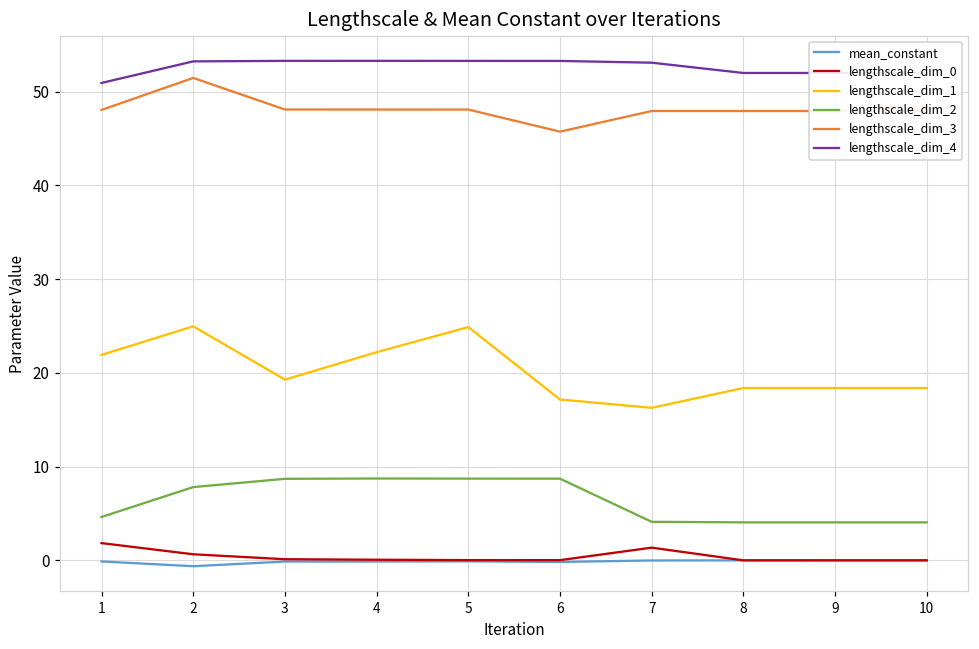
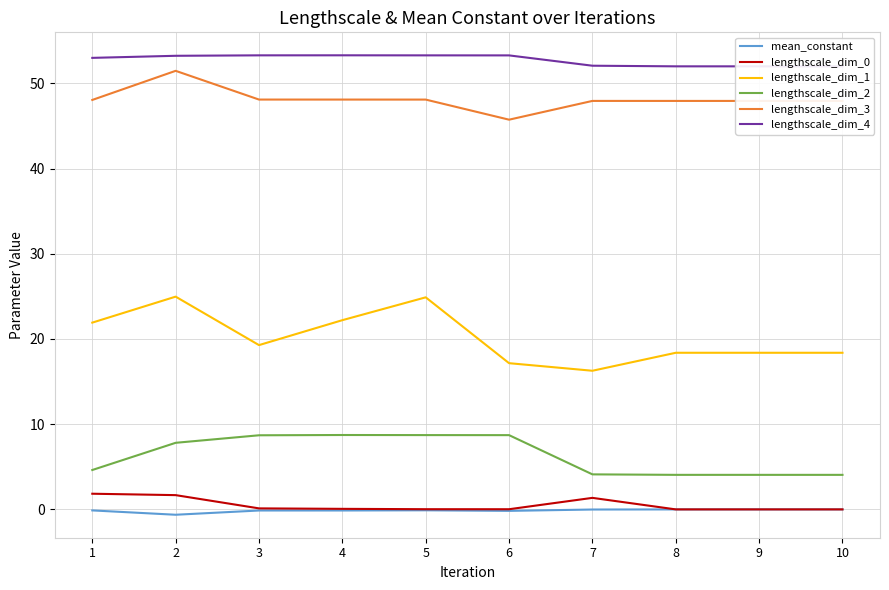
lengthscale_dim_4, 1: 51 -> 53
lengthscale_dim_0, 2: 1 -> 2
lengthscale_dim_4, 7: 53 -> 52
